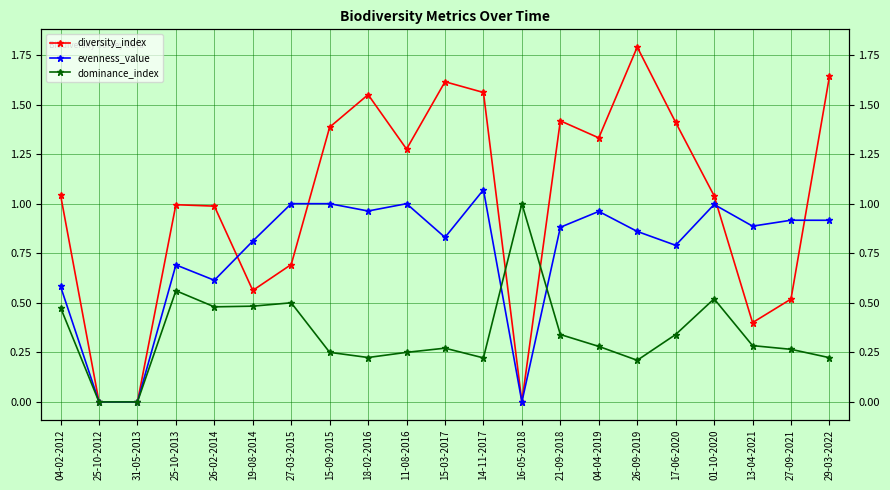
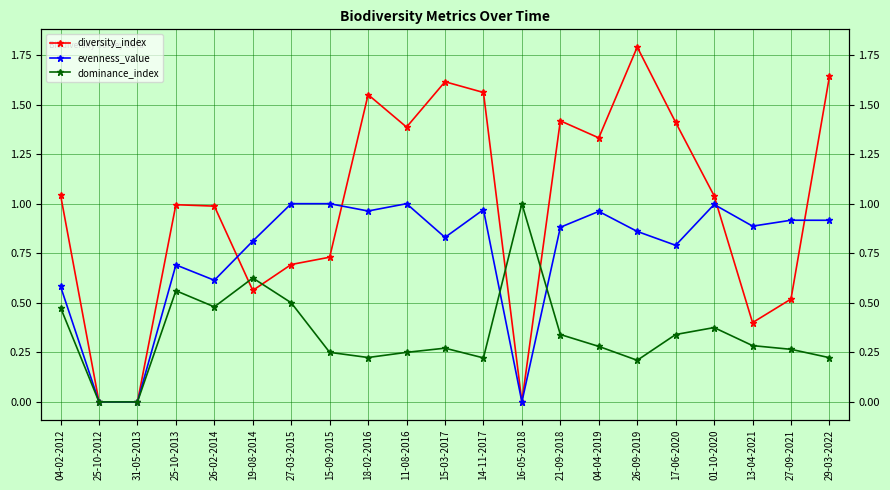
dominance_index, 19-08-2014: 0.48 -> 0.63
diversity_index, 15-09-2015: 1.39 -> 0.73
diversity_index, 11-08-2016: 1.28 -> 1.39
evenness_value, 14-11-2017: 1.07 -> 0.97
dominance_index, 01-10-2020: 0.52 -> 0.38
